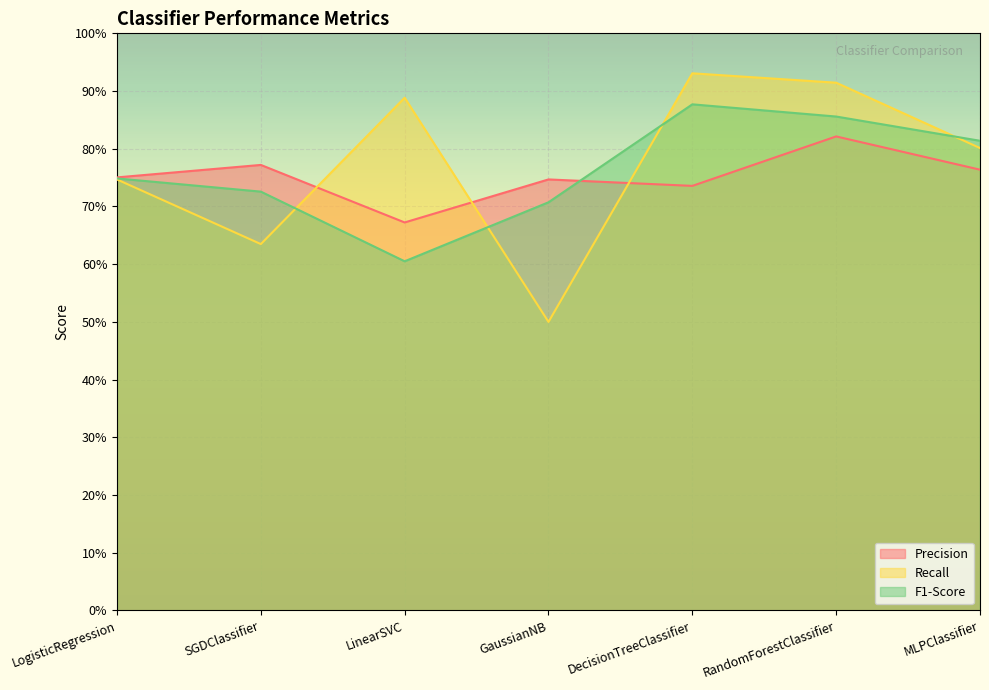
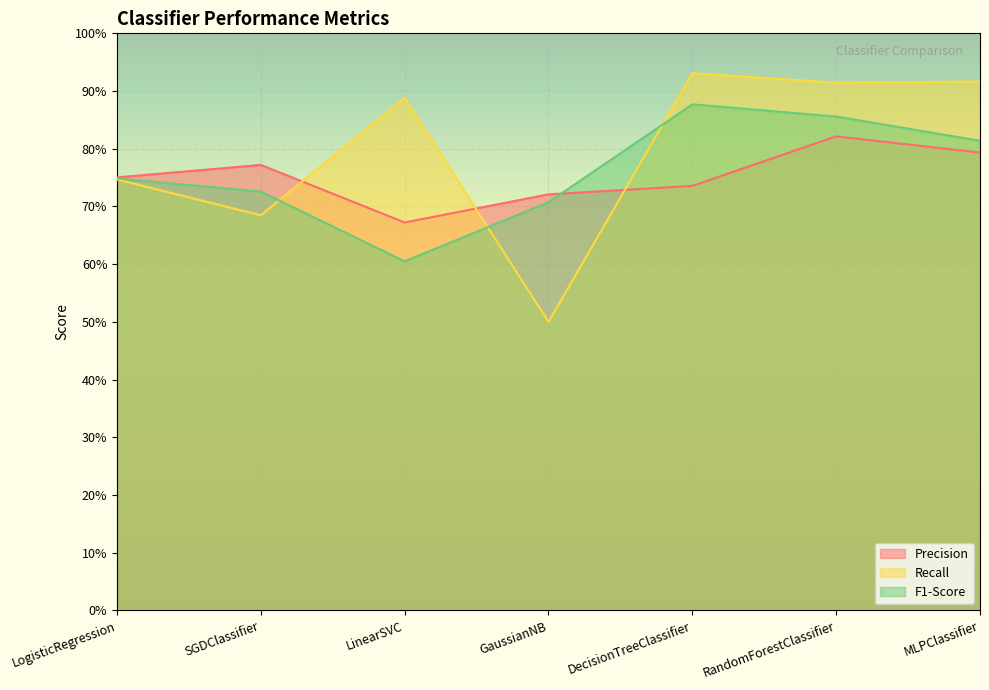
Recall, SGDClassifier: 63% -> 68%
Precision, GaussianNB: 75% -> 72%
Precision, MLPClassifier: 76% -> 79%
Recall, MLPClassifier: 80% -> 92%
